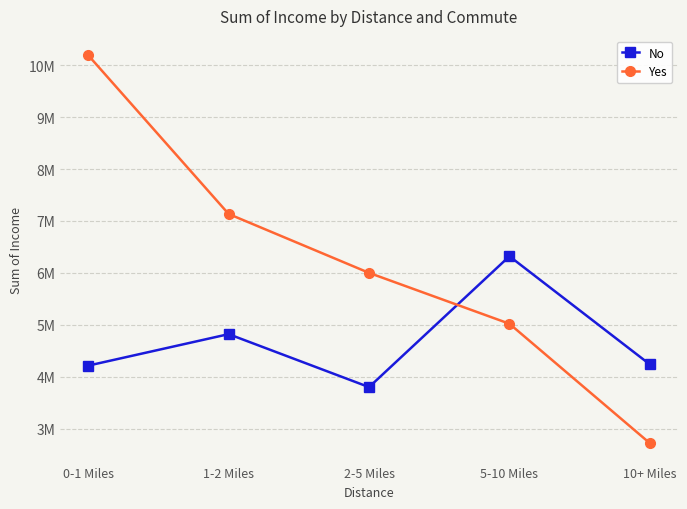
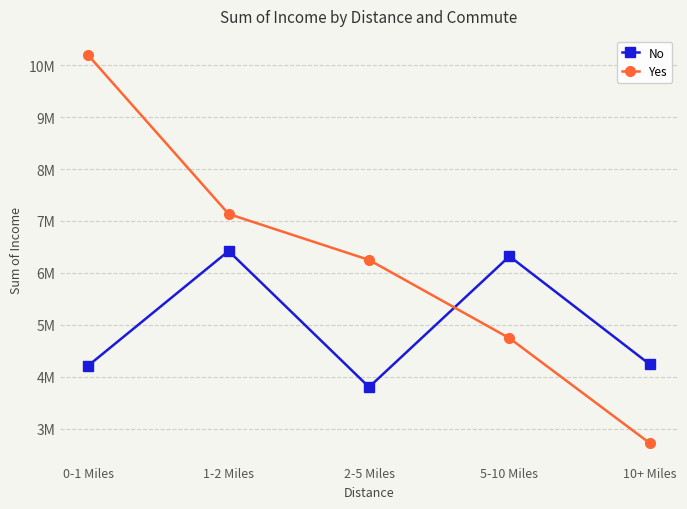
No, 1-2 Miles: 4800000 -> 6400000
Yes, 2-5 Miles: 6000000 -> 6200000
Yes, 5-10 Miles: 5000000 -> 4700000
